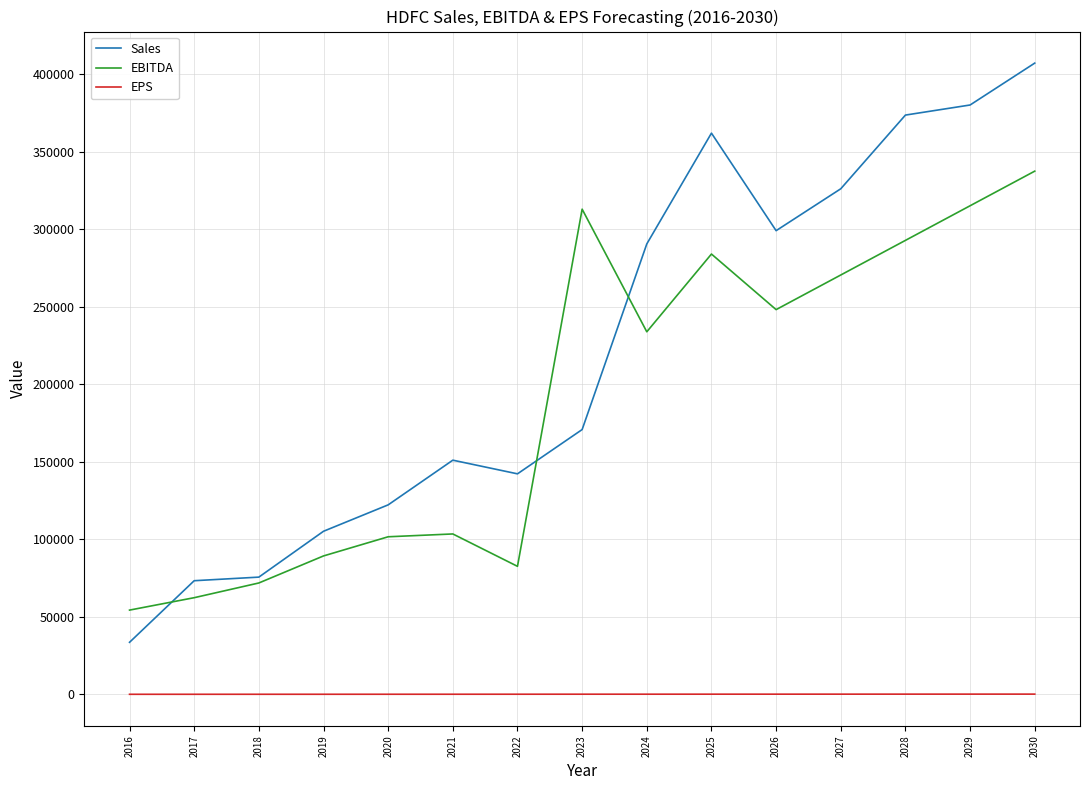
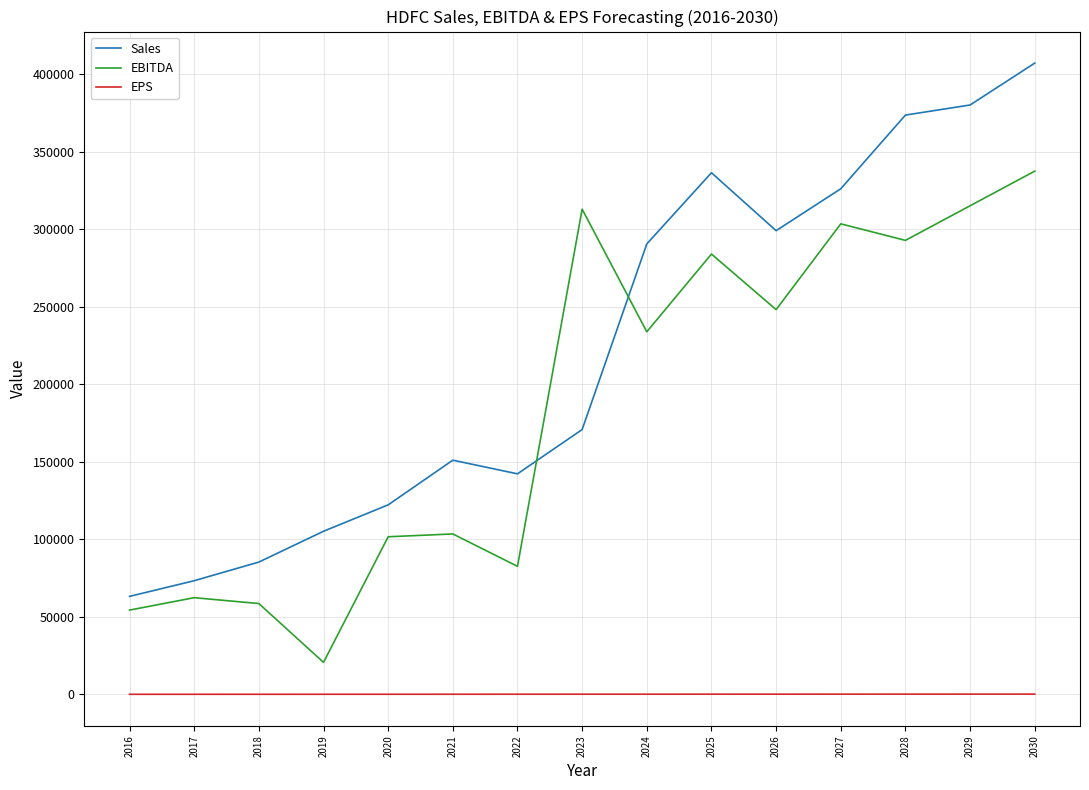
Sales, 2016: 34000 -> 63000
Sales, 2018: 76000 -> 85000
EBITDA, 2018: 72000 -> 59000
EBITDA, 2019: 89000 -> 21000
Sales, 2025: 362000 -> 336000
EBITDA, 2027: 270000 -> 303000
